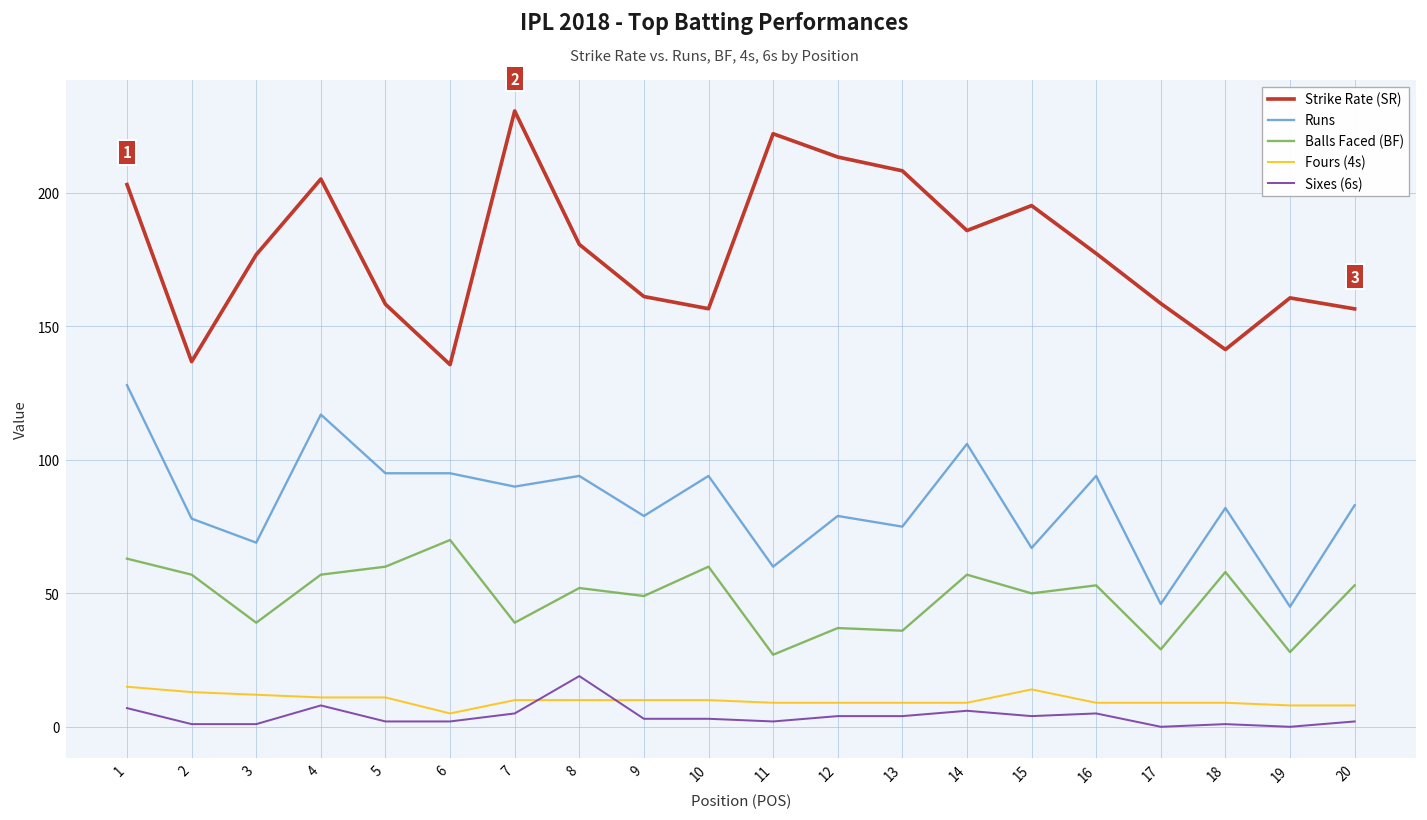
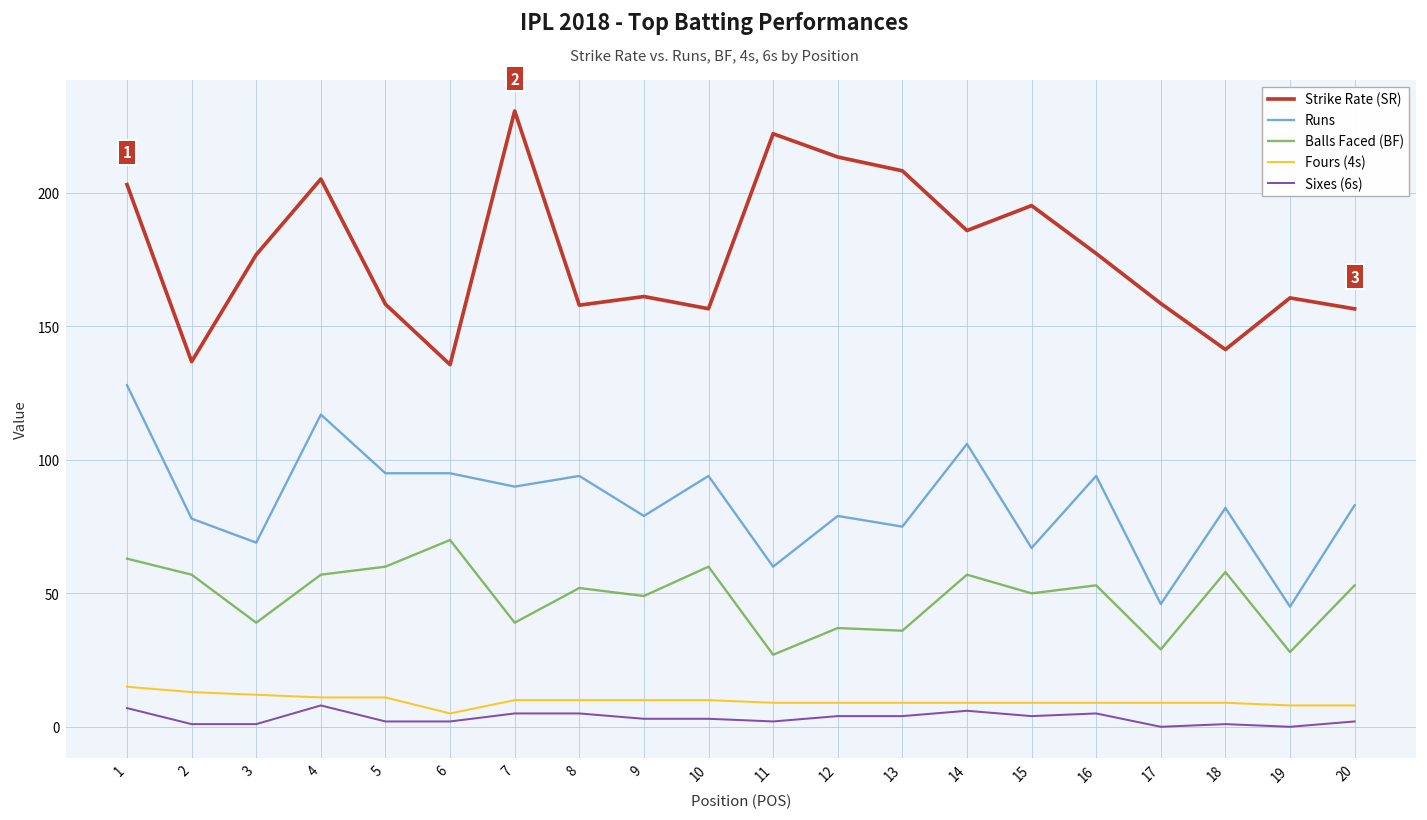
Strike Rate (SR), 8: 181 -> 158
Sixes (6s), 8: 19 -> 5
Fours (4s), 15: 14 -> 9
